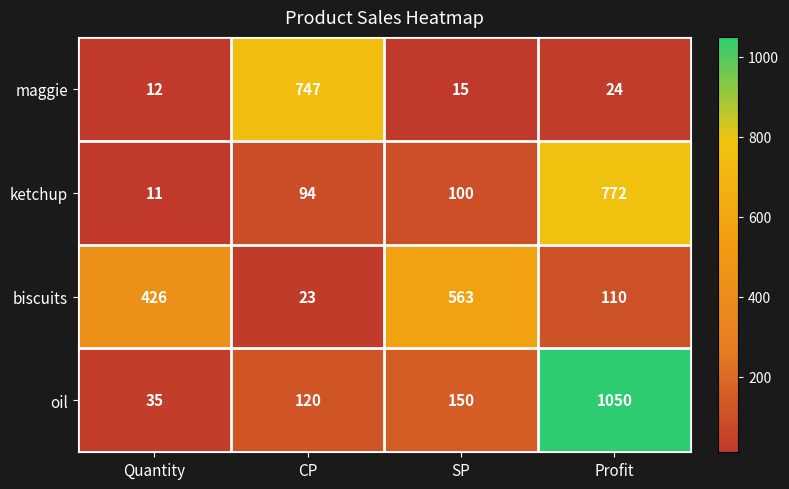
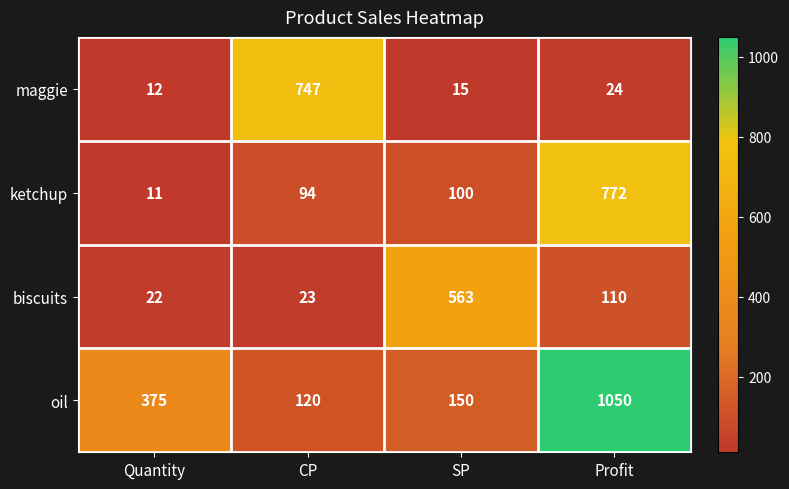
biscuits, Quantity: 426 -> 22
oil, Quantity: 35 -> 375
